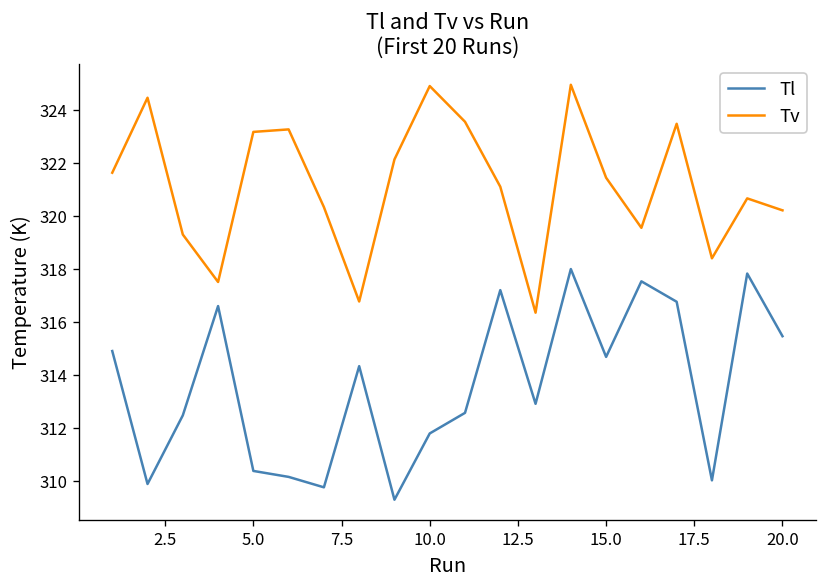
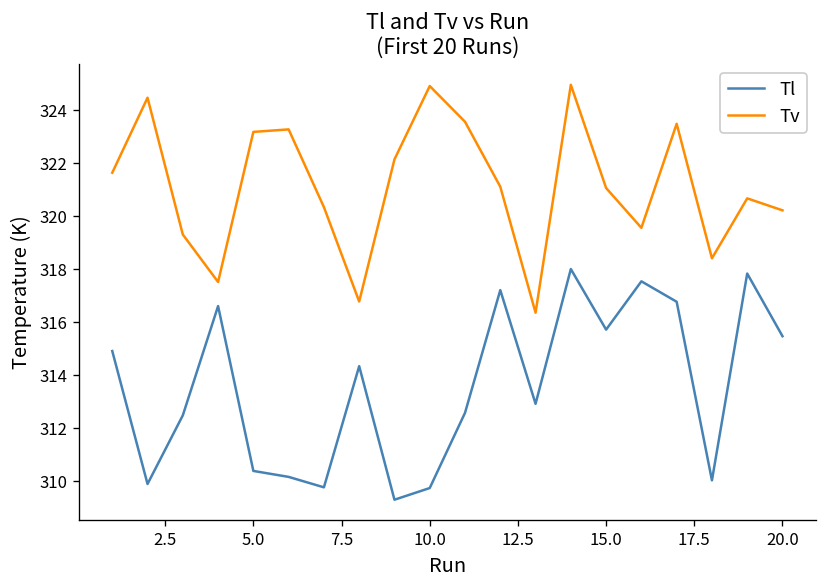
Tl, 10.0: 311.8 -> 309.7
Tl, 15.0: 314.7 -> 315.7
Tv, 15.0: 321.4 -> 321.1
